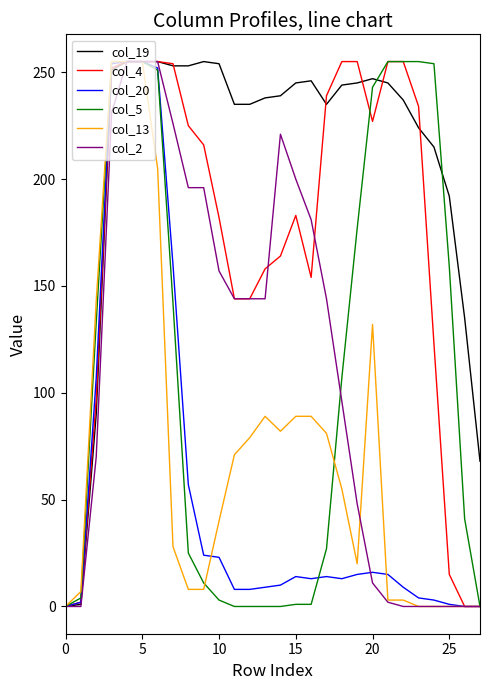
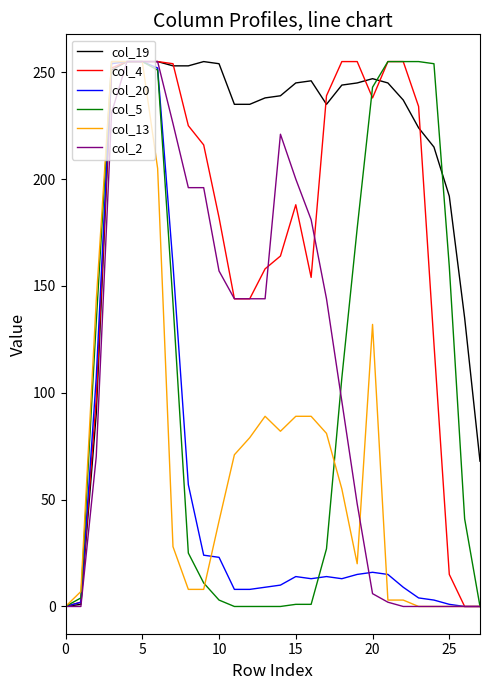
col_4, 15: 183 -> 188
col_4, 20: 227 -> 238
col_2, 20: 11 -> 6
